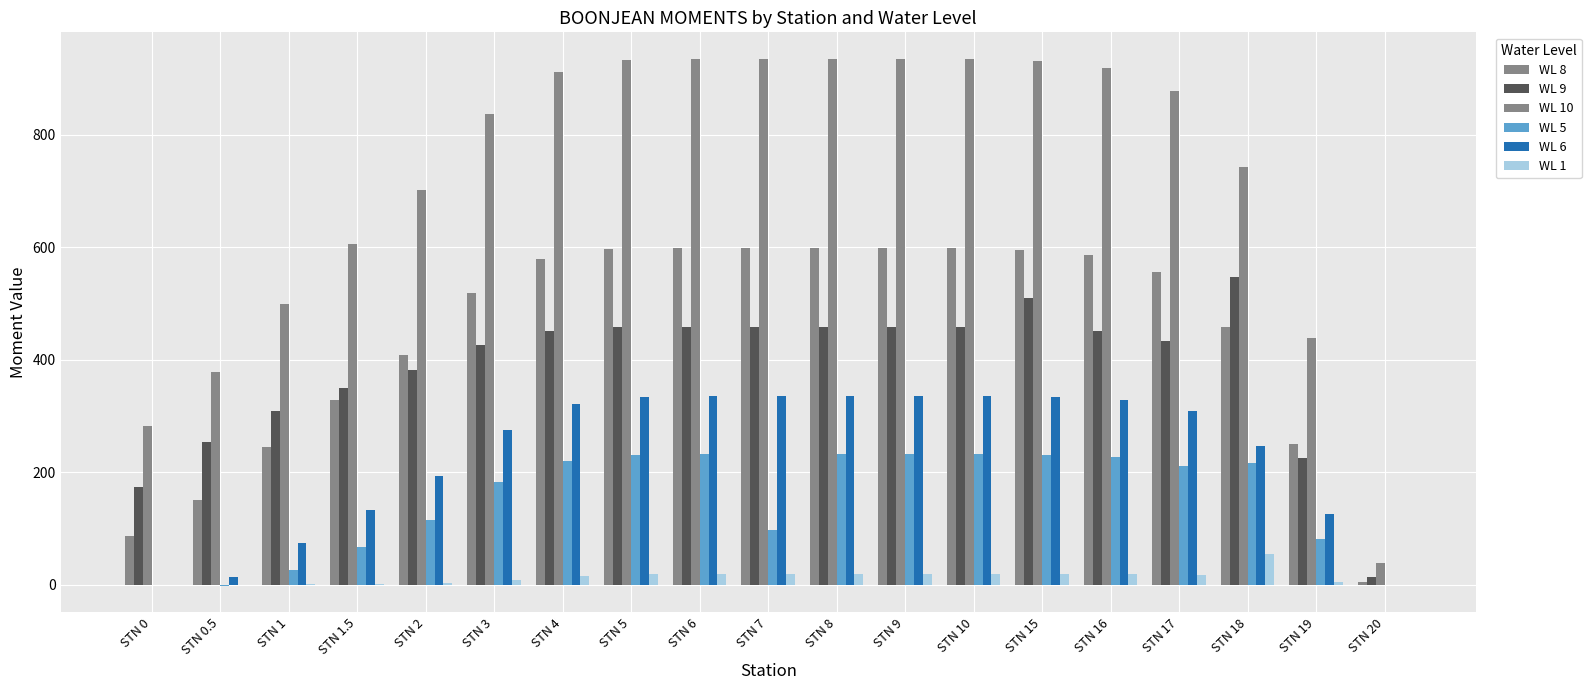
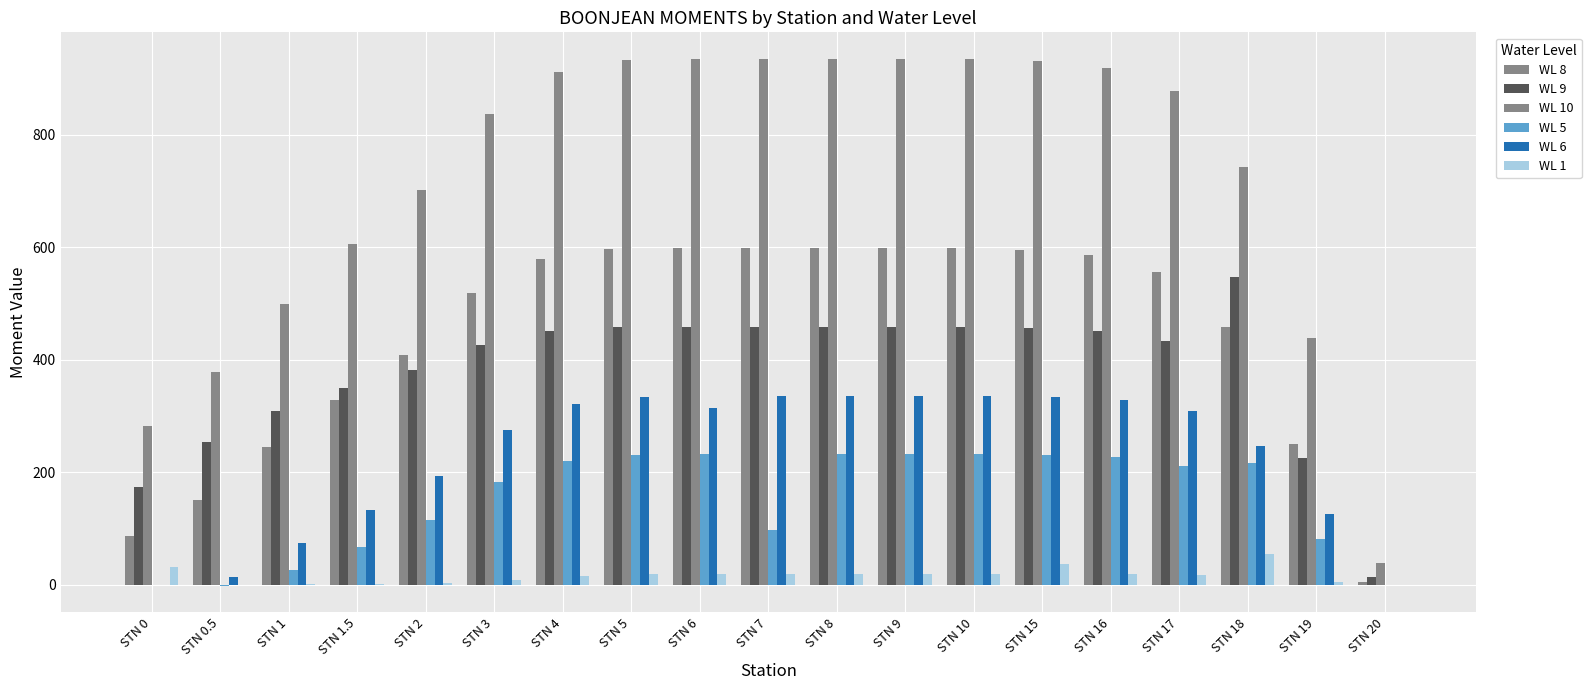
WL 1, STN 0: 0 -> 30
WL 6, STN 6: 340 -> 310
WL 9, STN 15: 510 -> 460
WL 1, STN 15: 20 -> 40
